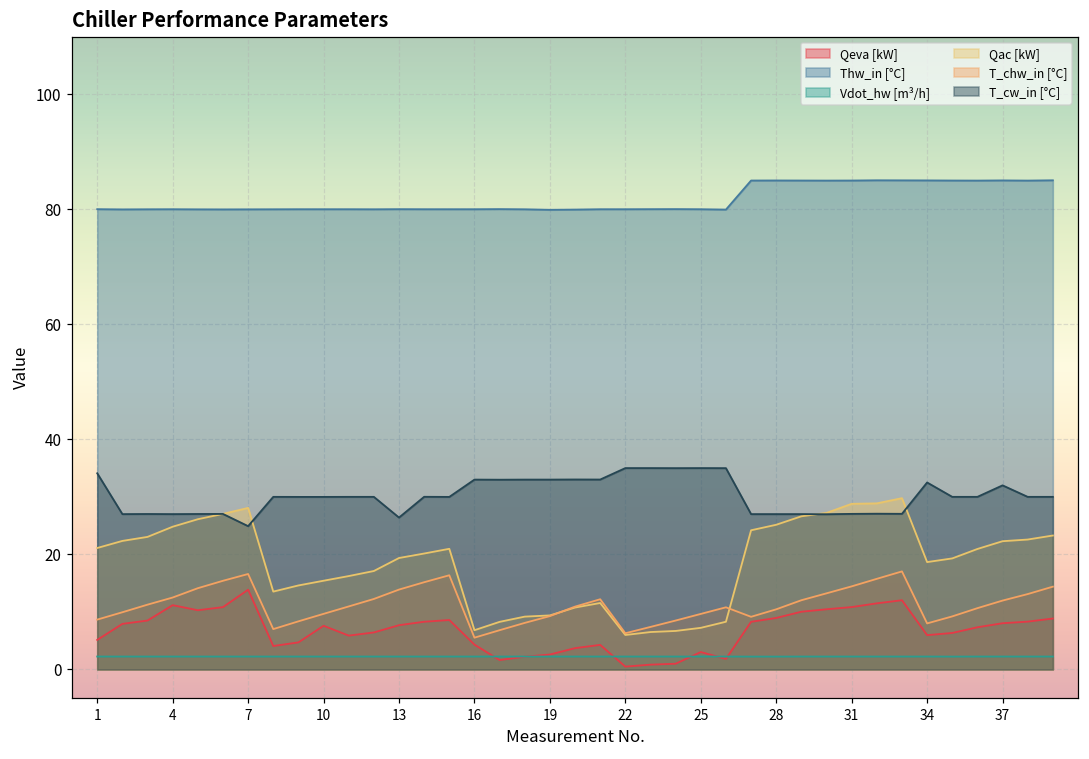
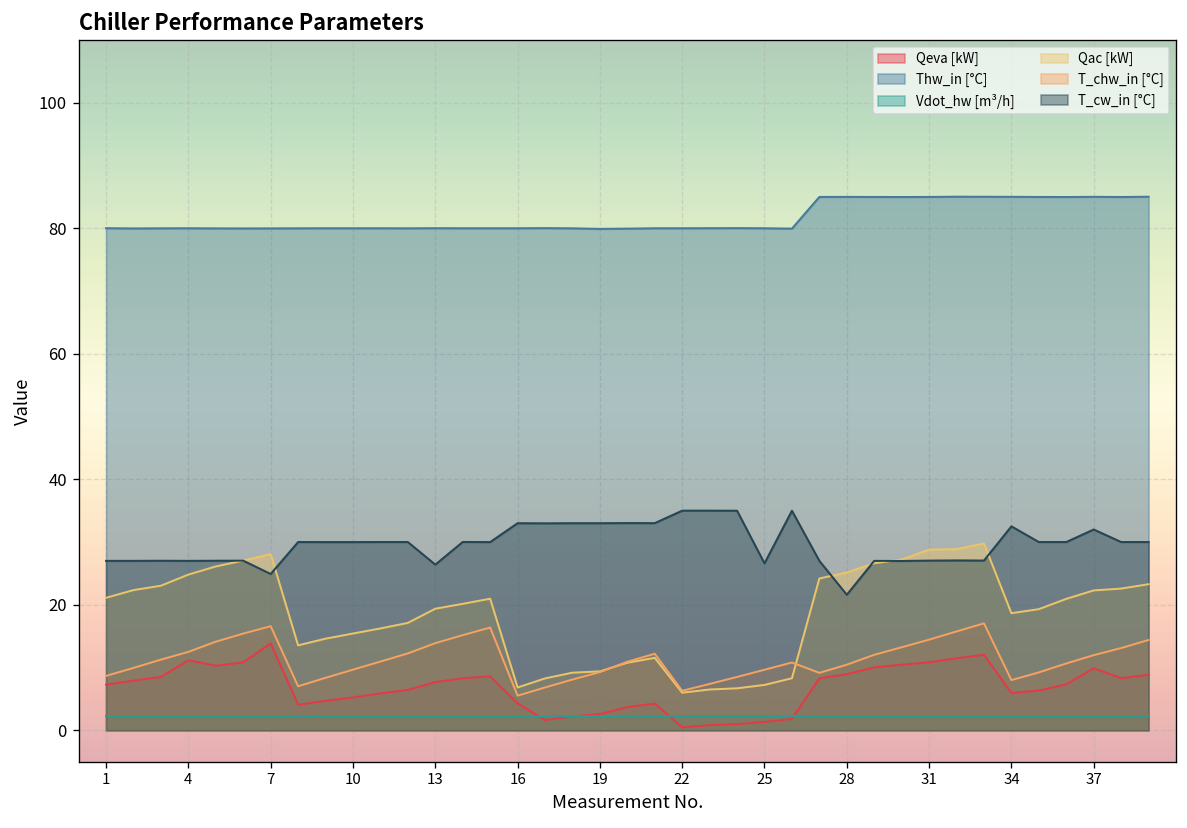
Qeva [kW], 1: 5 -> 7
T_cw_in [°C], 1: 34 -> 27
Qeva [kW], 10: 8 -> 5
Qeva [kW], 25: 3 -> 1
T_cw_in [°C], 25: 35 -> 27
T_cw_in [°C], 28: 27 -> 22
Qeva [kW], 37: 8 -> 10
